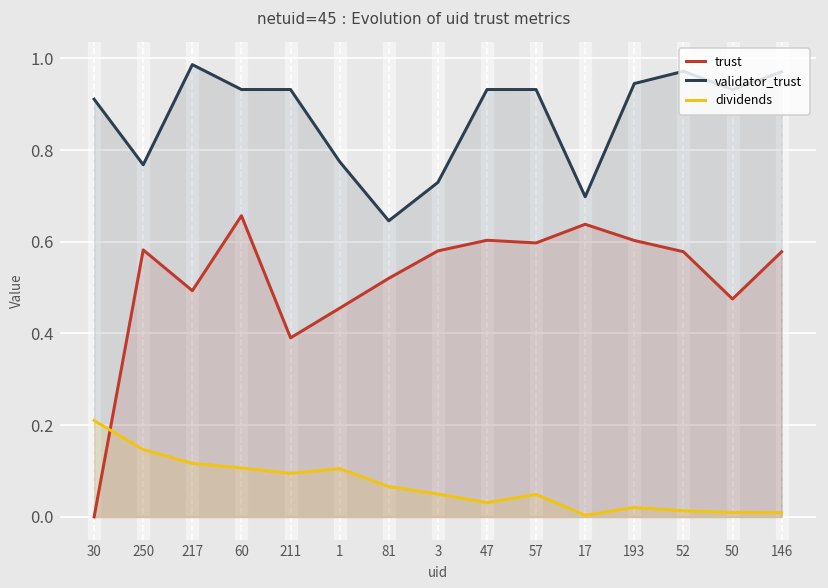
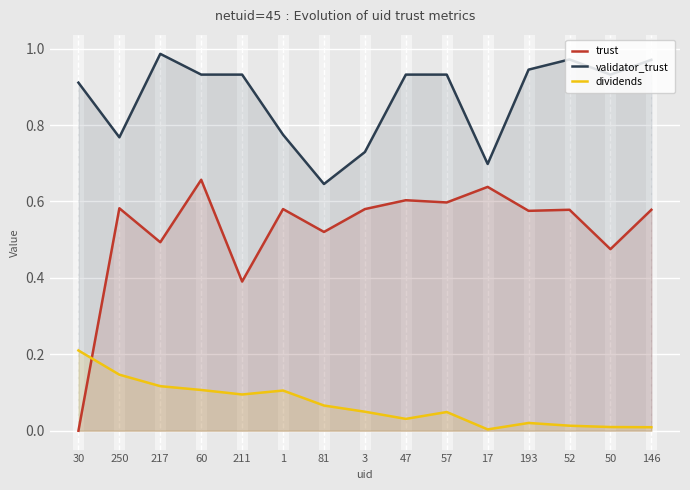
trust, 1: 0.46 -> 0.58
trust, 193: 0.60 -> 0.58
